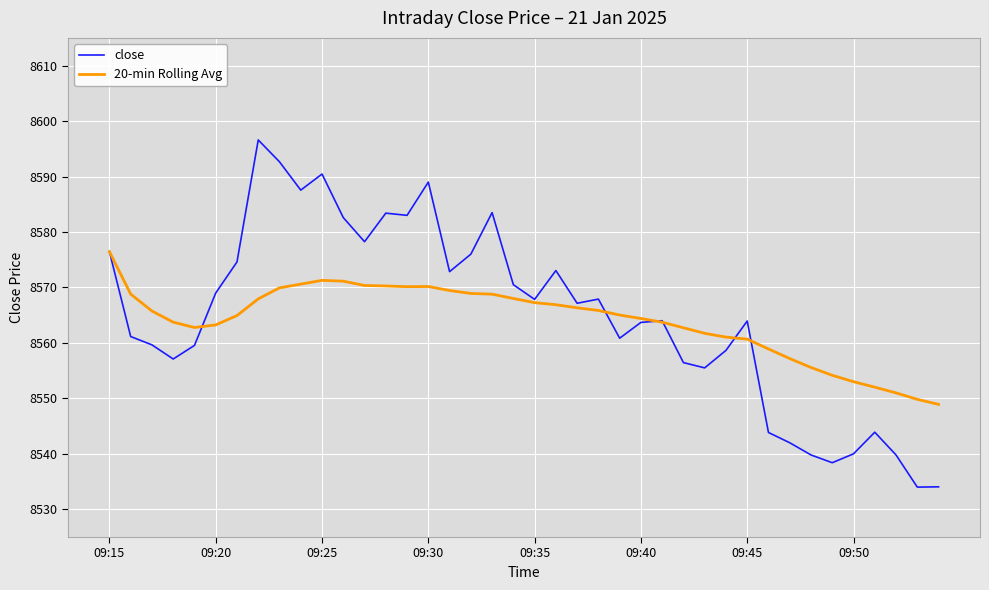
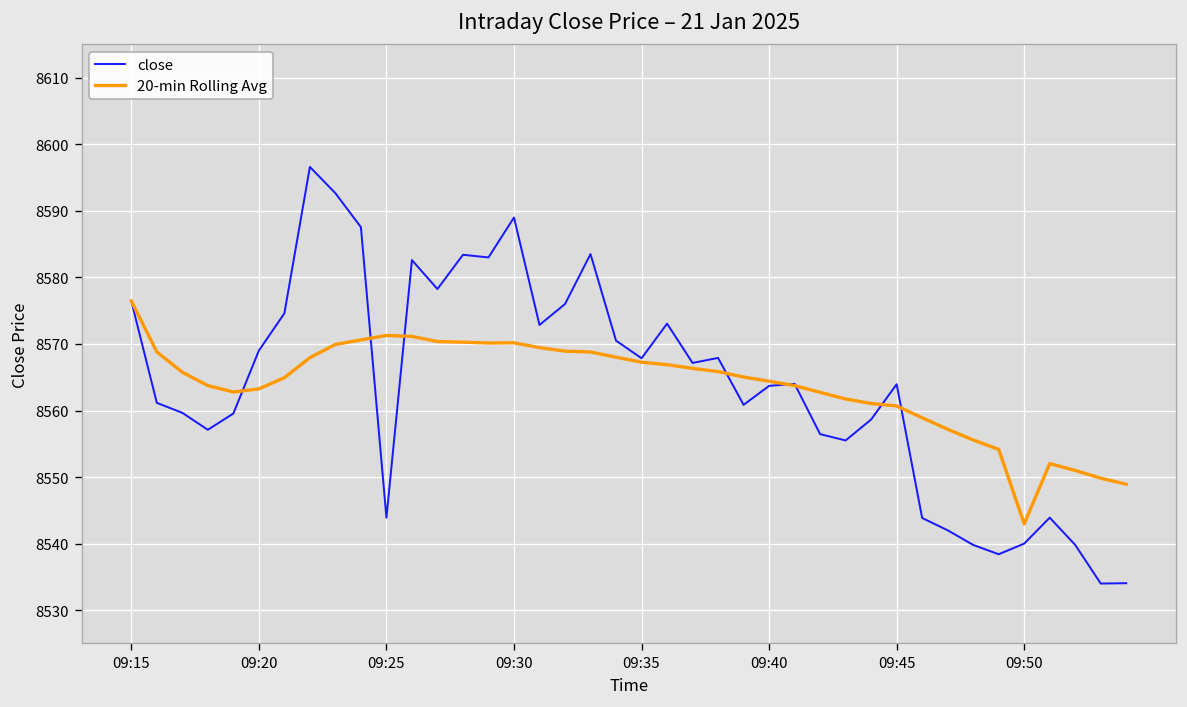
close, 09:25: 8590 -> 8544
20-min Rolling Avg, 09:50: 8553 -> 8543
